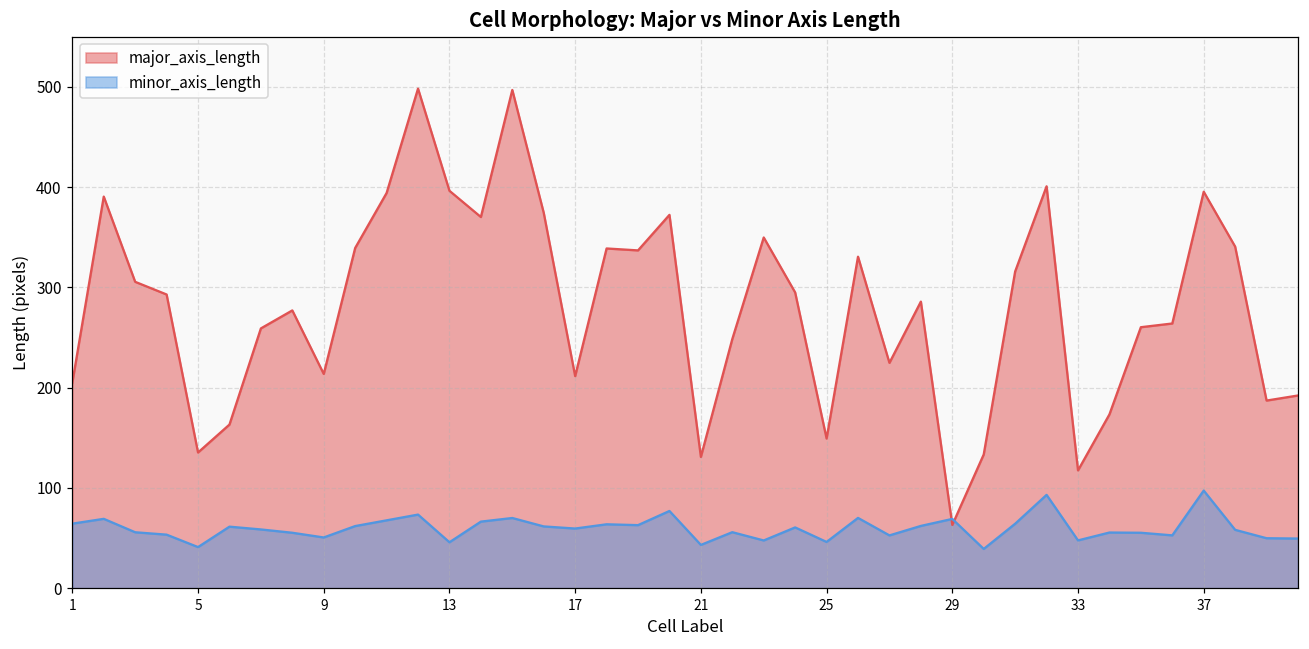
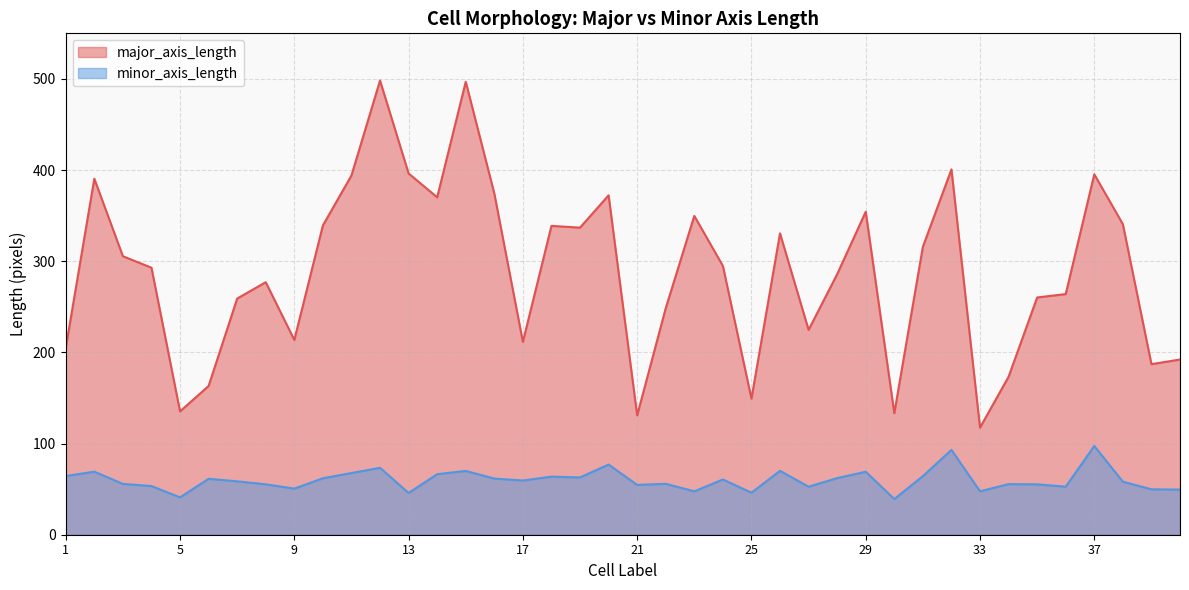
minor_axis_length, 21: 40 -> 50
major_axis_length, 29: 60 -> 350
